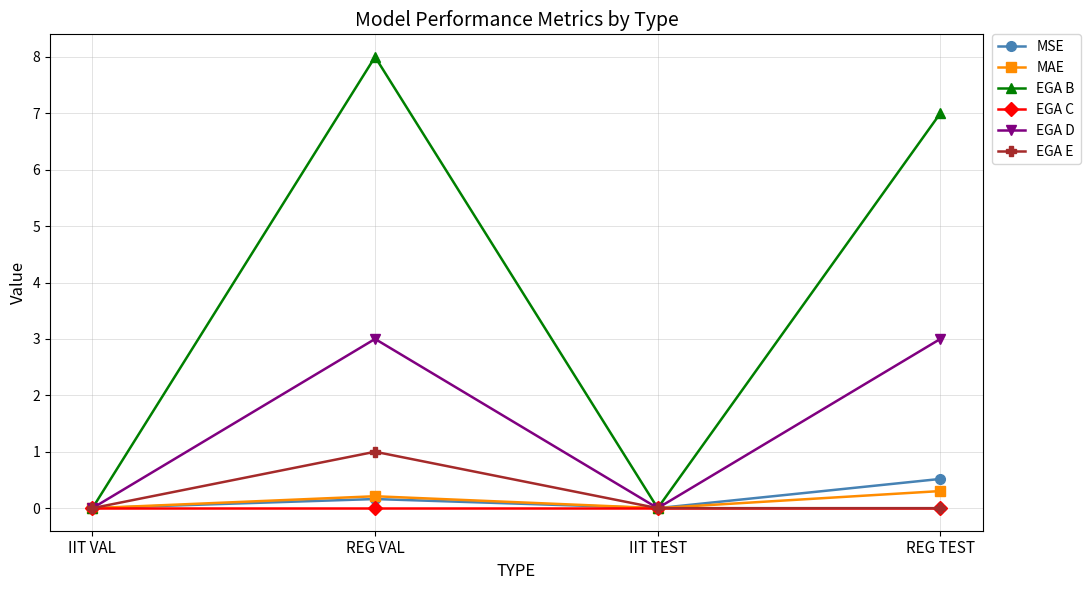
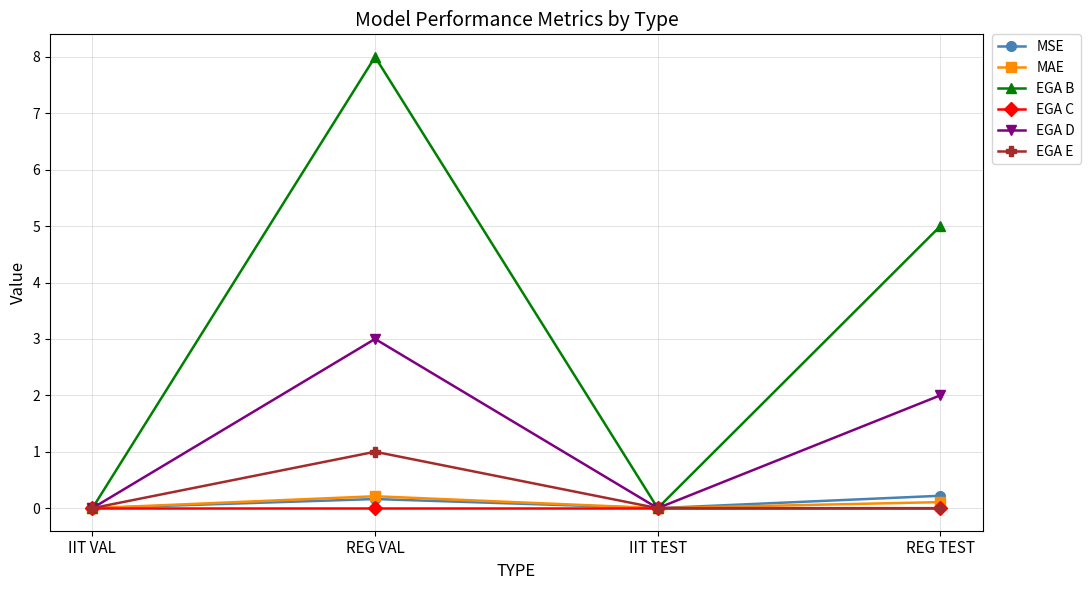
MSE, REG TEST: 0.5 -> 0.2
MAE, REG TEST: 0.3 -> 0.1
EGA B, REG TEST: 7 -> 5
EGA D, REG TEST: 3 -> 2
